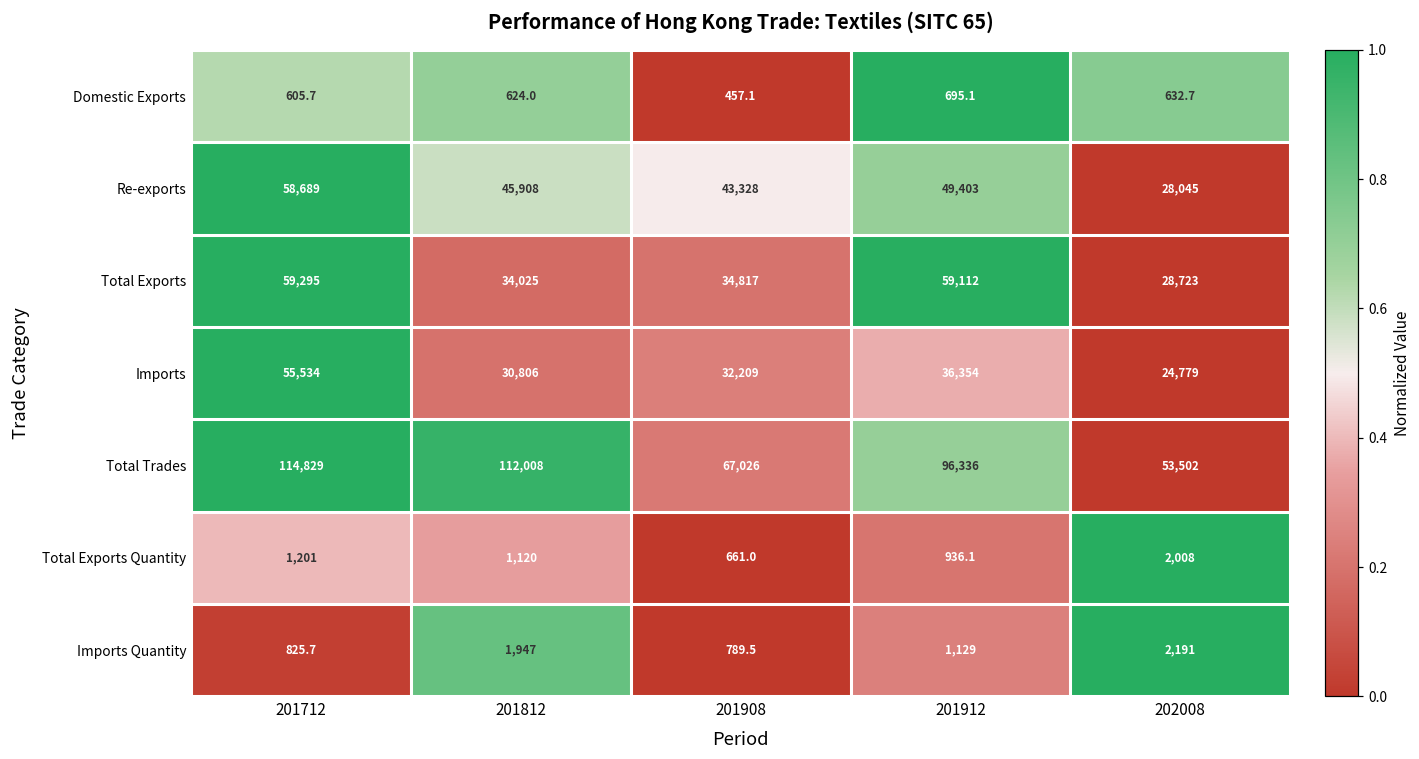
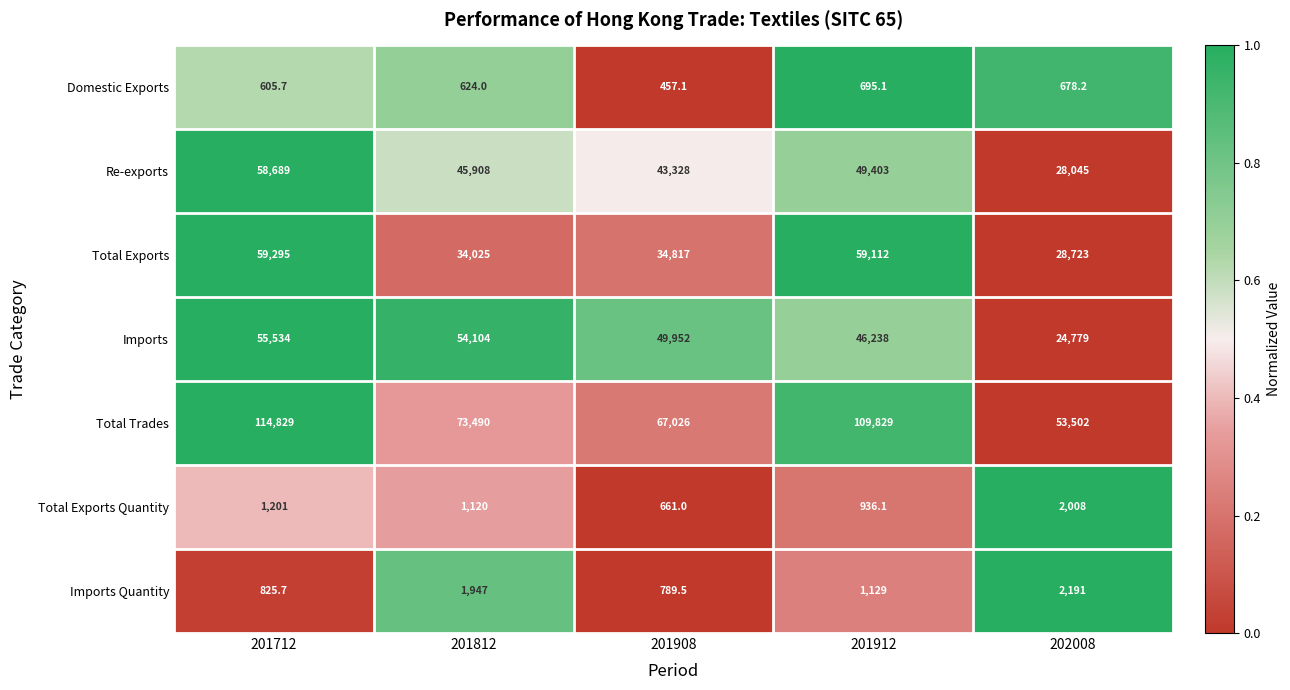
Domestic Exports, 202008: 632.7 -> 678.2
Imports, 201812: 30,806 -> 54,104
Imports, 201908: 32,209 -> 49,952
Imports, 201912: 36,354 -> 46,238
Total Trades, 201812: 112,008 -> 73,490
Total Trades, 201912: 96,336 -> 109,829
